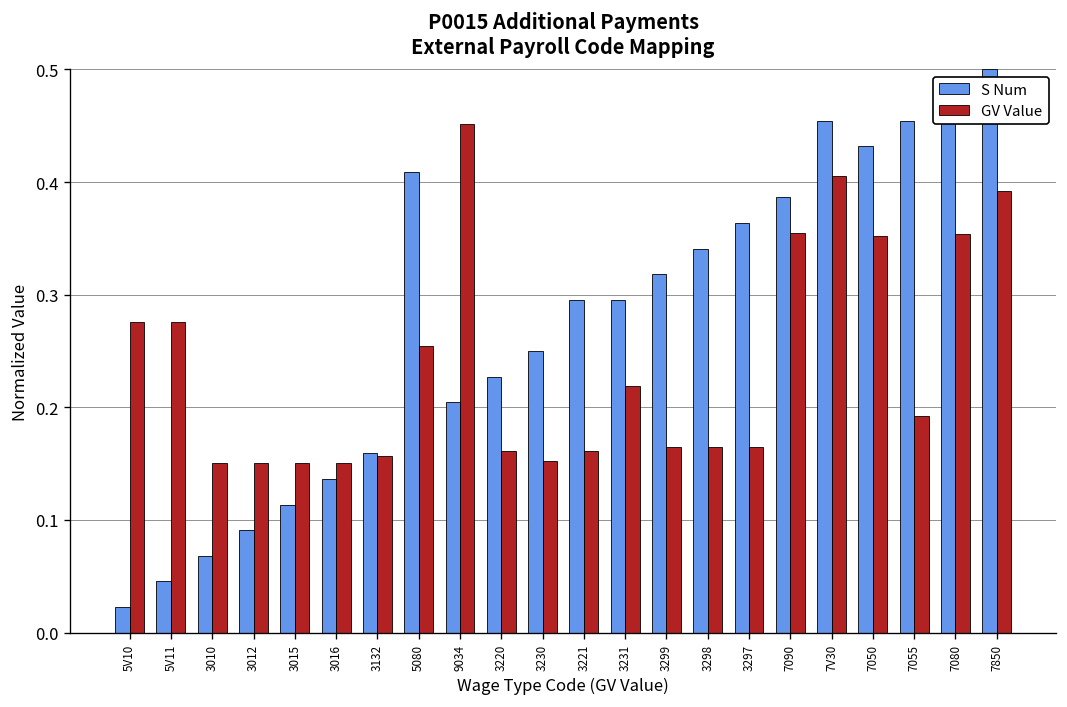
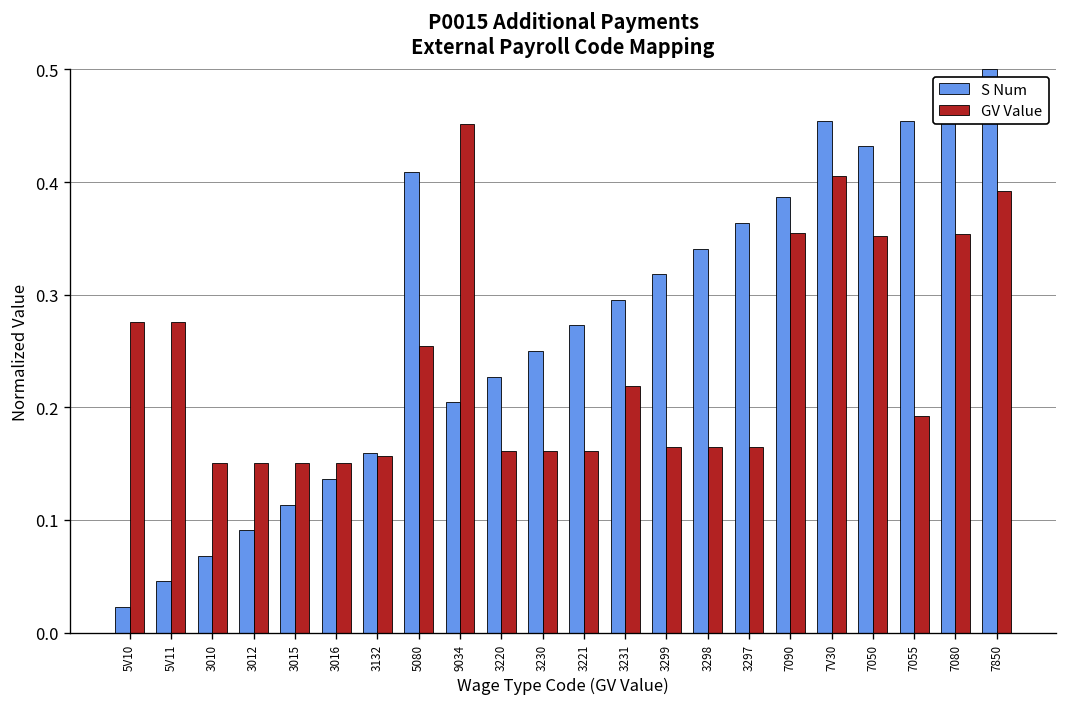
GV Value, 3230: 0.15 -> 0.16
S Num, 3221: 0.30 -> 0.27
